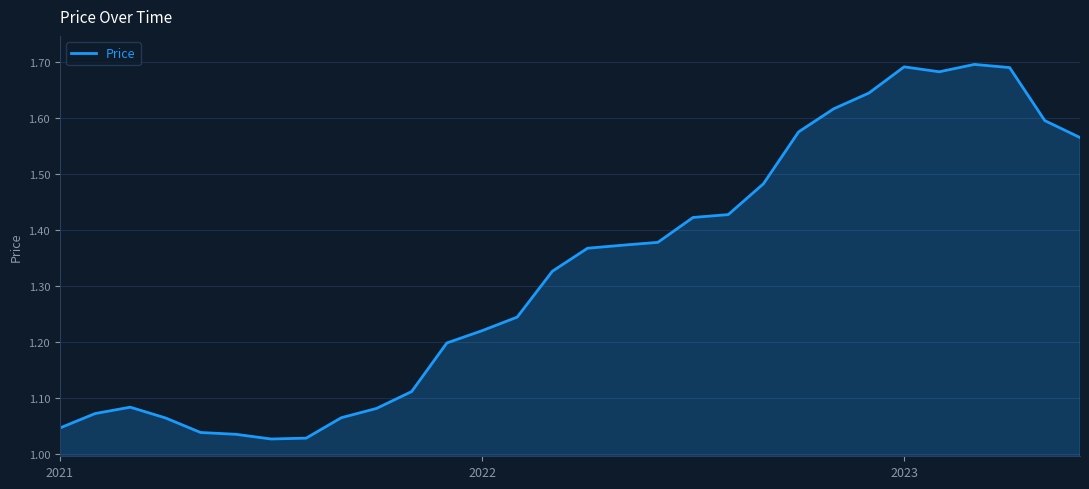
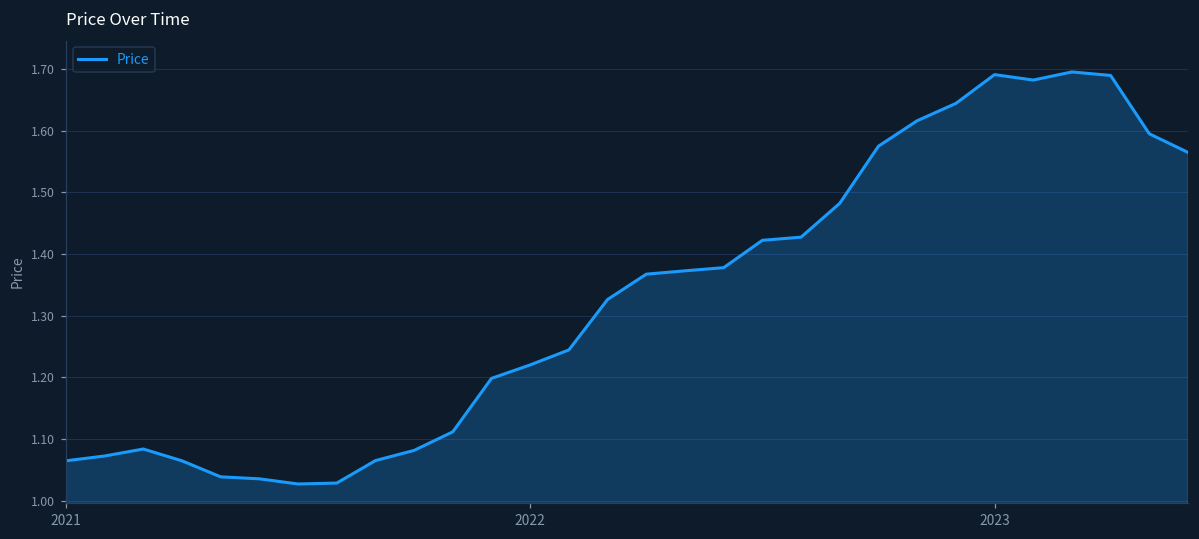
2021: 1.05 -> 1.06
